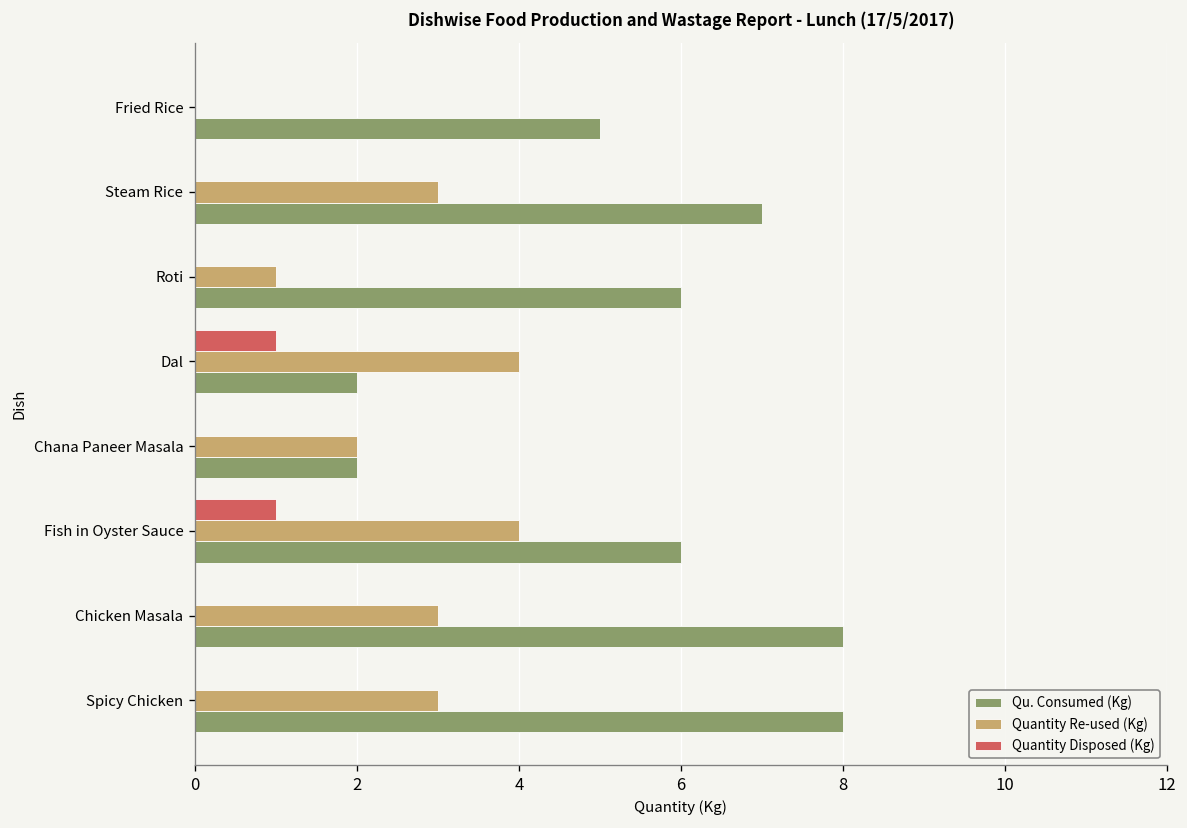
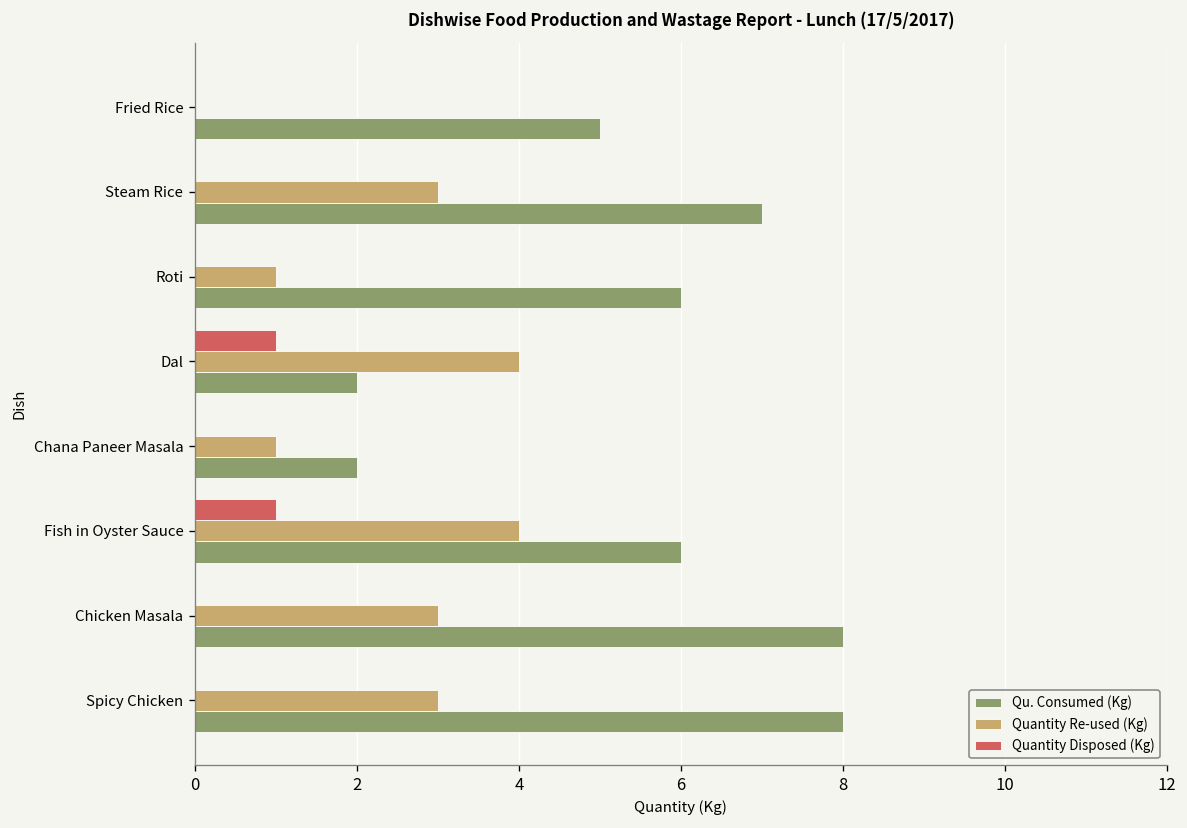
Quantity Re-used (Kg), Chana Paneer Masala: 2 -> 1
